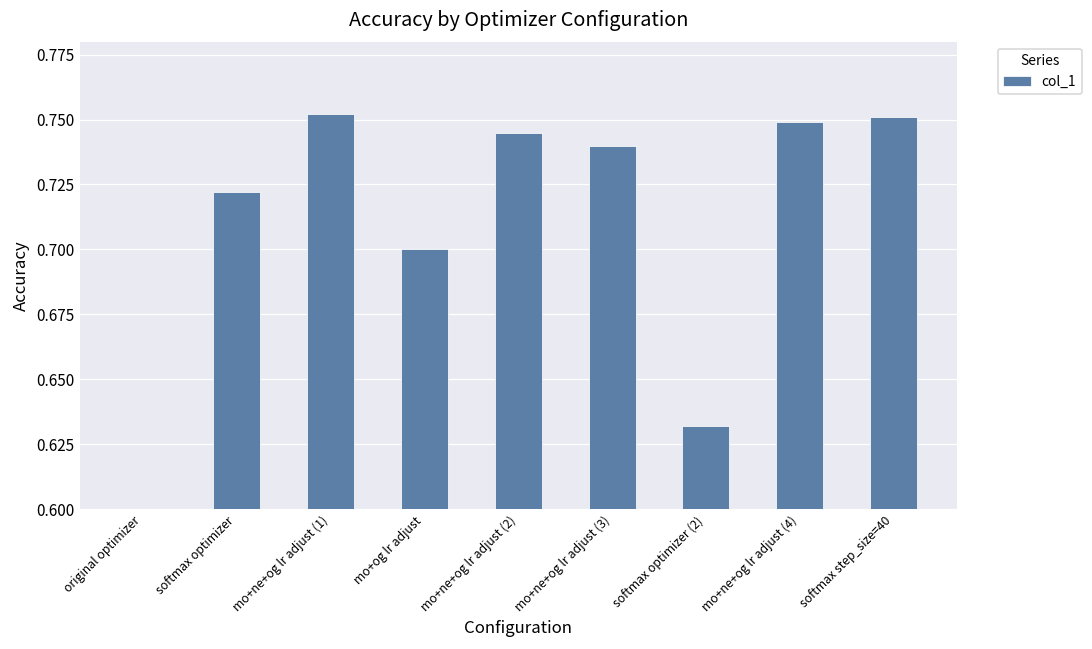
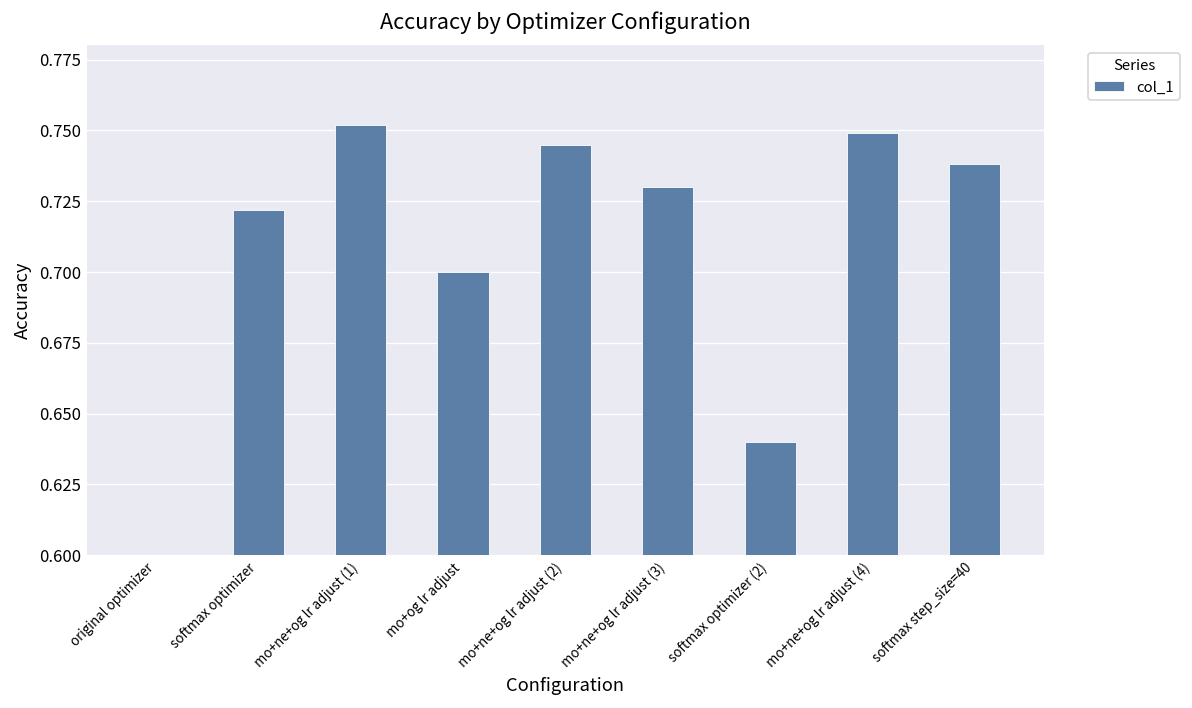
mo+ne+og lr adjust (3): 0.74 -> 0.73
softmax optimizer (2): 0.632 -> 0.640
softmax step_size=40: 0.751 -> 0.738
